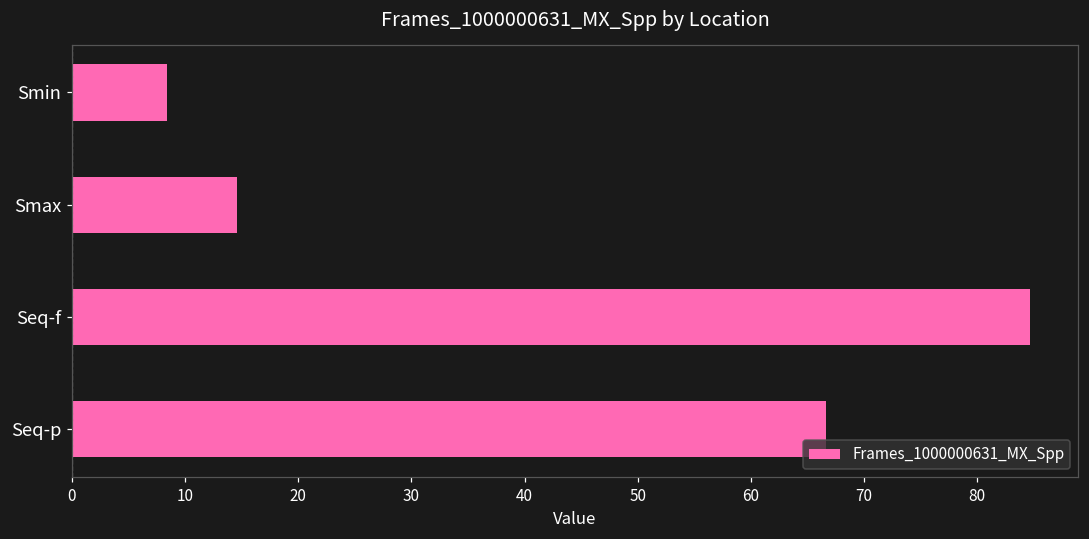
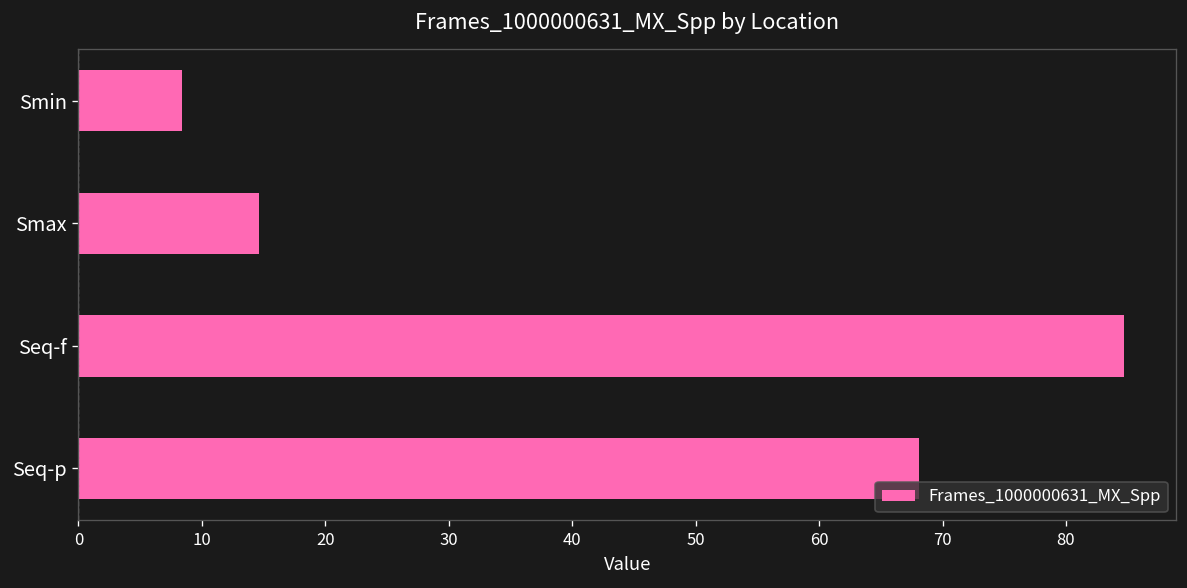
Seq-p: 66.6 -> 68.1
